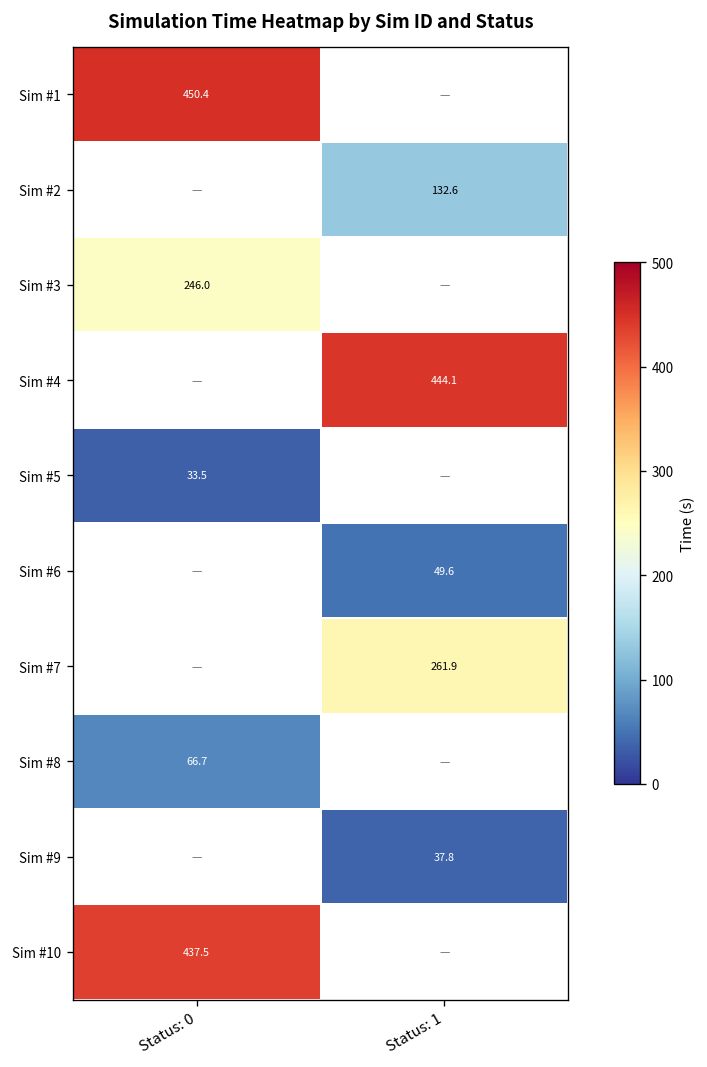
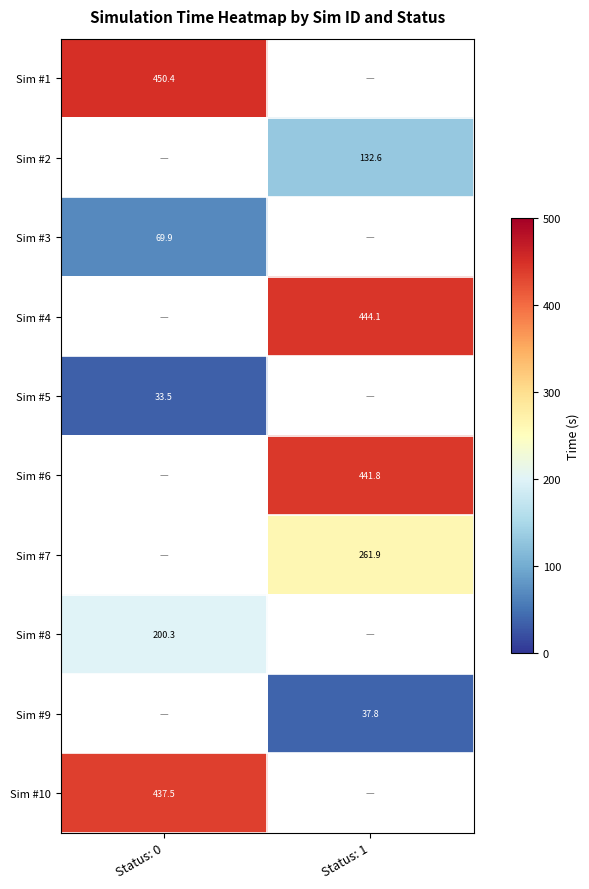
Sim #3, Status: 0: 246.0 -> 69.9
Sim #6, Status: 1: 49.6 -> 441.8
Sim #8, Status: 0: 66.7 -> 200.3
